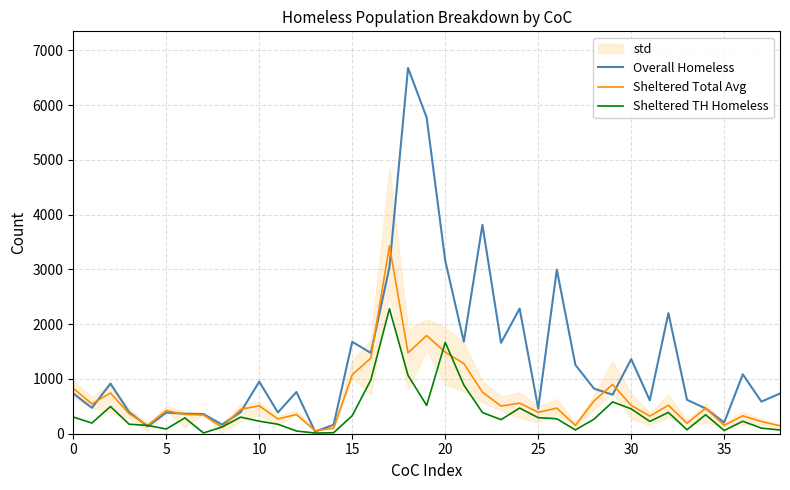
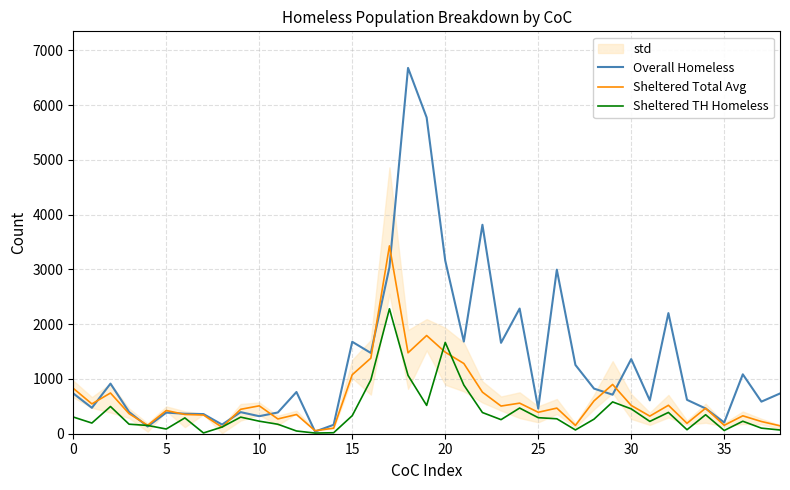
Overall Homeless, 10: 1000 -> 300
